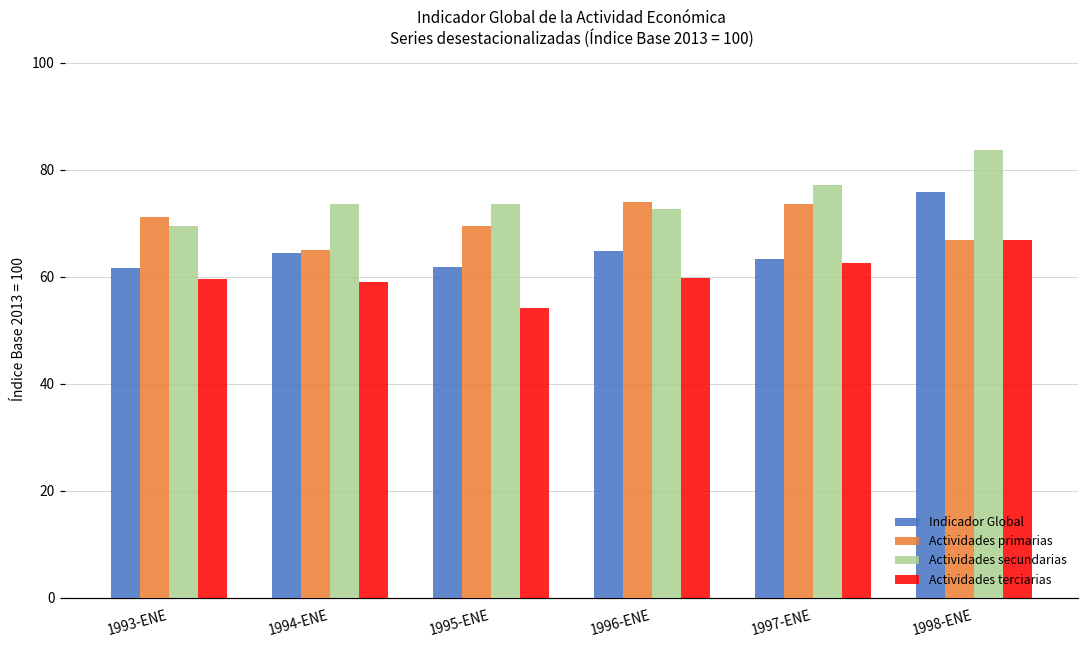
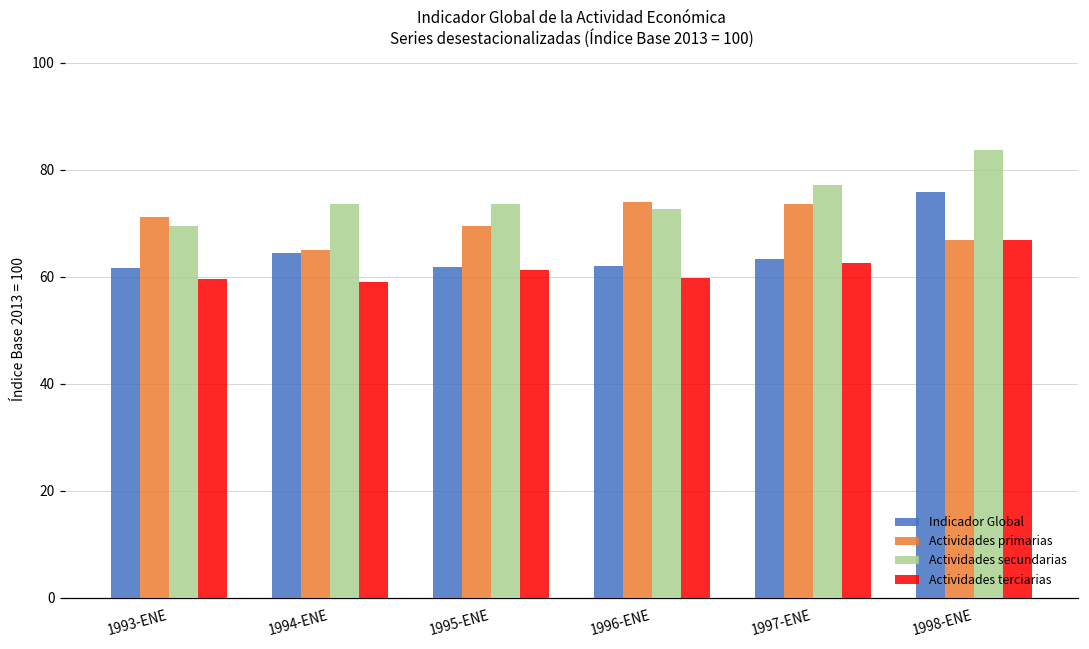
Actividades terciarias, 1995-ENE: 54 -> 61
Indicador Global, 1996-ENE: 65 -> 62
